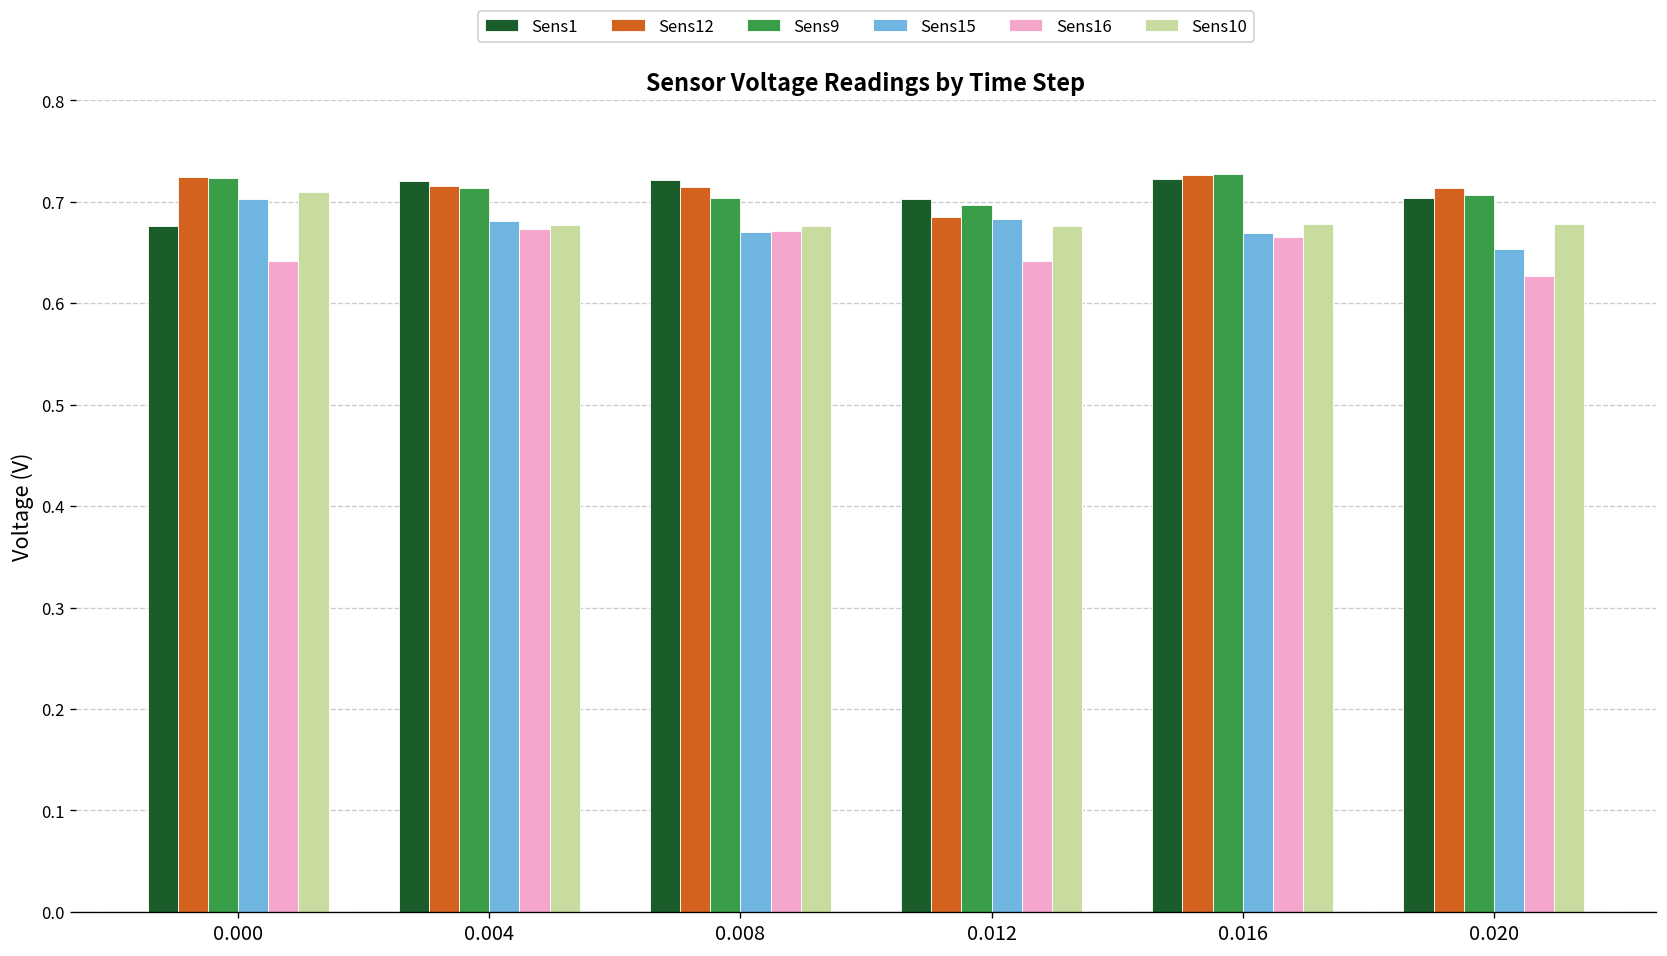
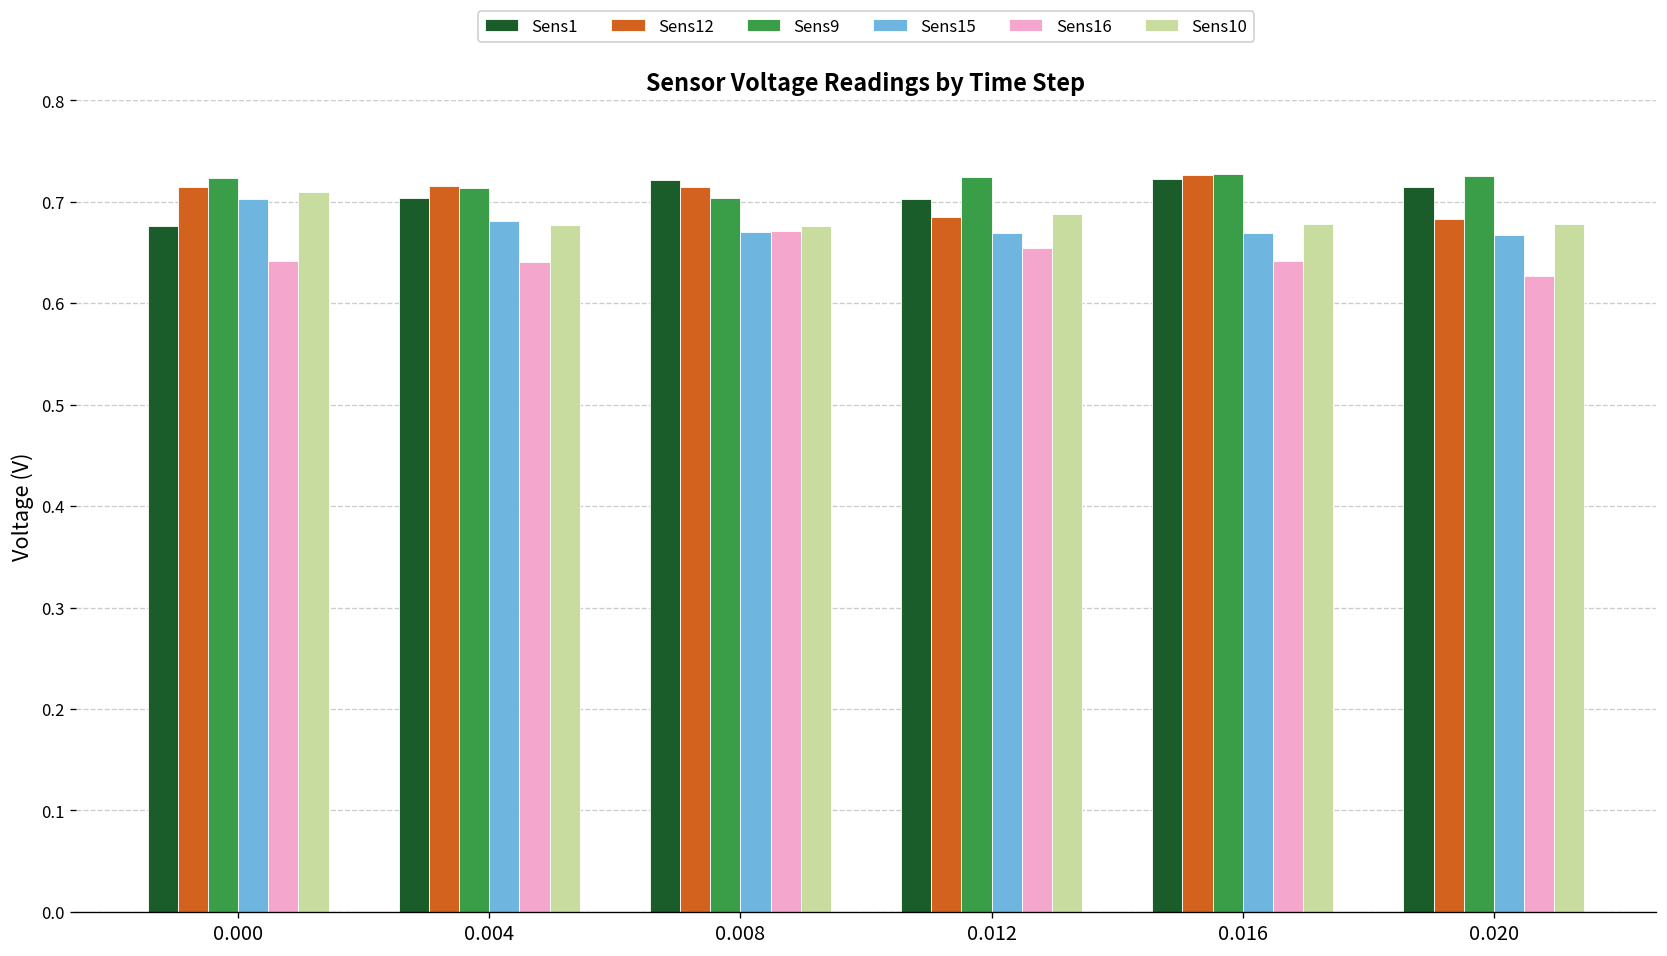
Sens12, 0.000: 0.72 -> 0.71
Sens1, 0.004: 0.72 -> 0.70
Sens16, 0.004: 0.67 -> 0.64
Sens9, 0.012: 0.70 -> 0.72
Sens15, 0.012: 0.68 -> 0.67
Sens16, 0.012: 0.64 -> 0.65
Sens10, 0.012: 0.68 -> 0.69
Sens16, 0.016: 0.66 -> 0.64
Sens1, 0.020: 0.70 -> 0.71
Sens12, 0.020: 0.71 -> 0.68
Sens9, 0.020: 0.71 -> 0.73
Sens15, 0.020: 0.65 -> 0.67
